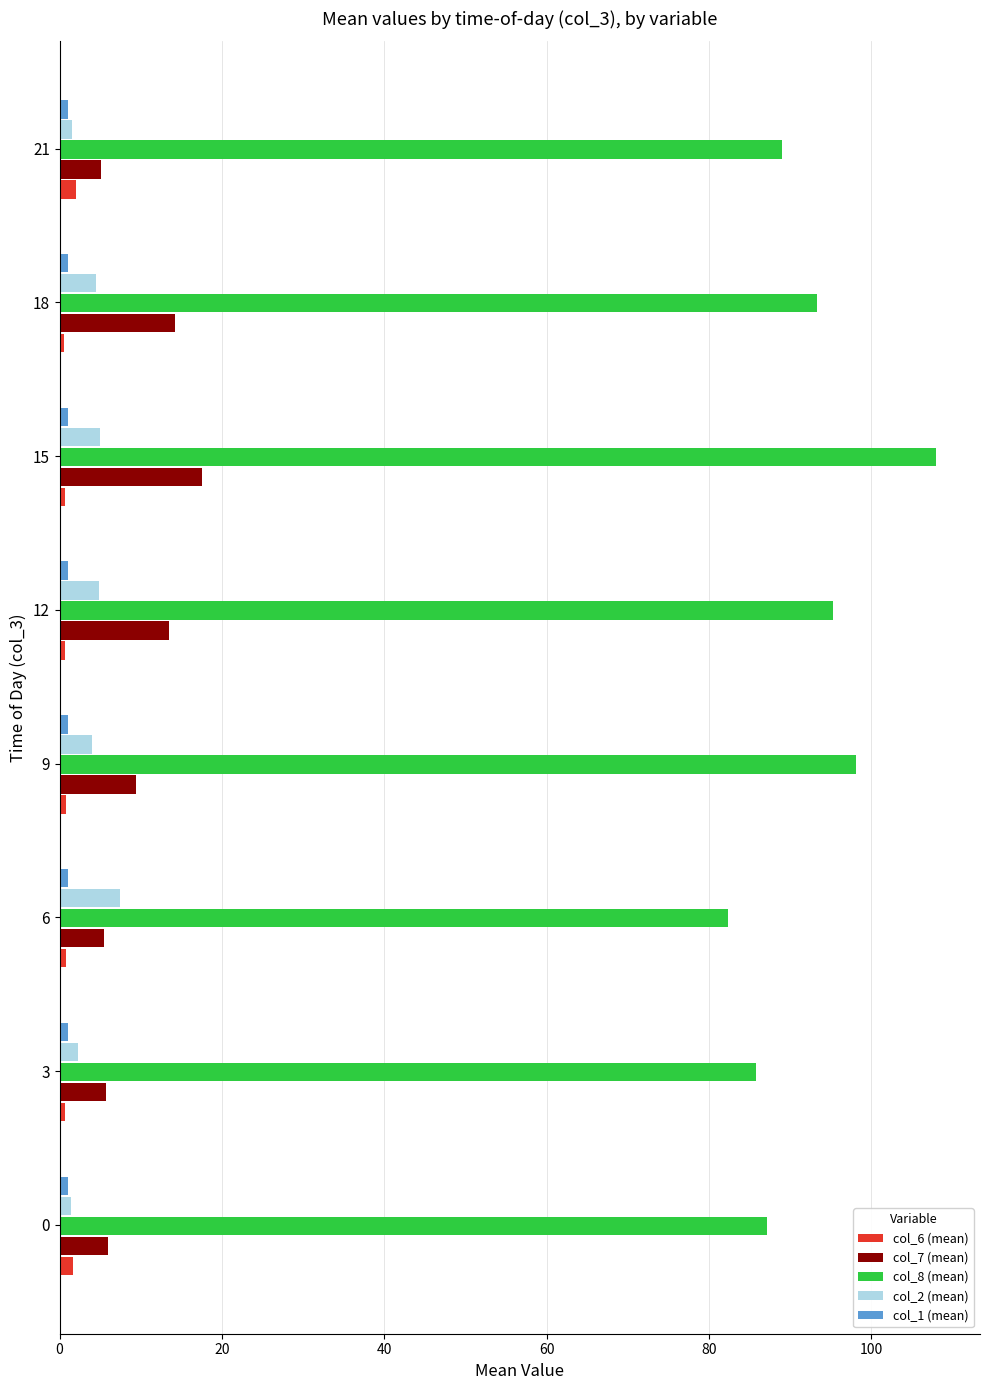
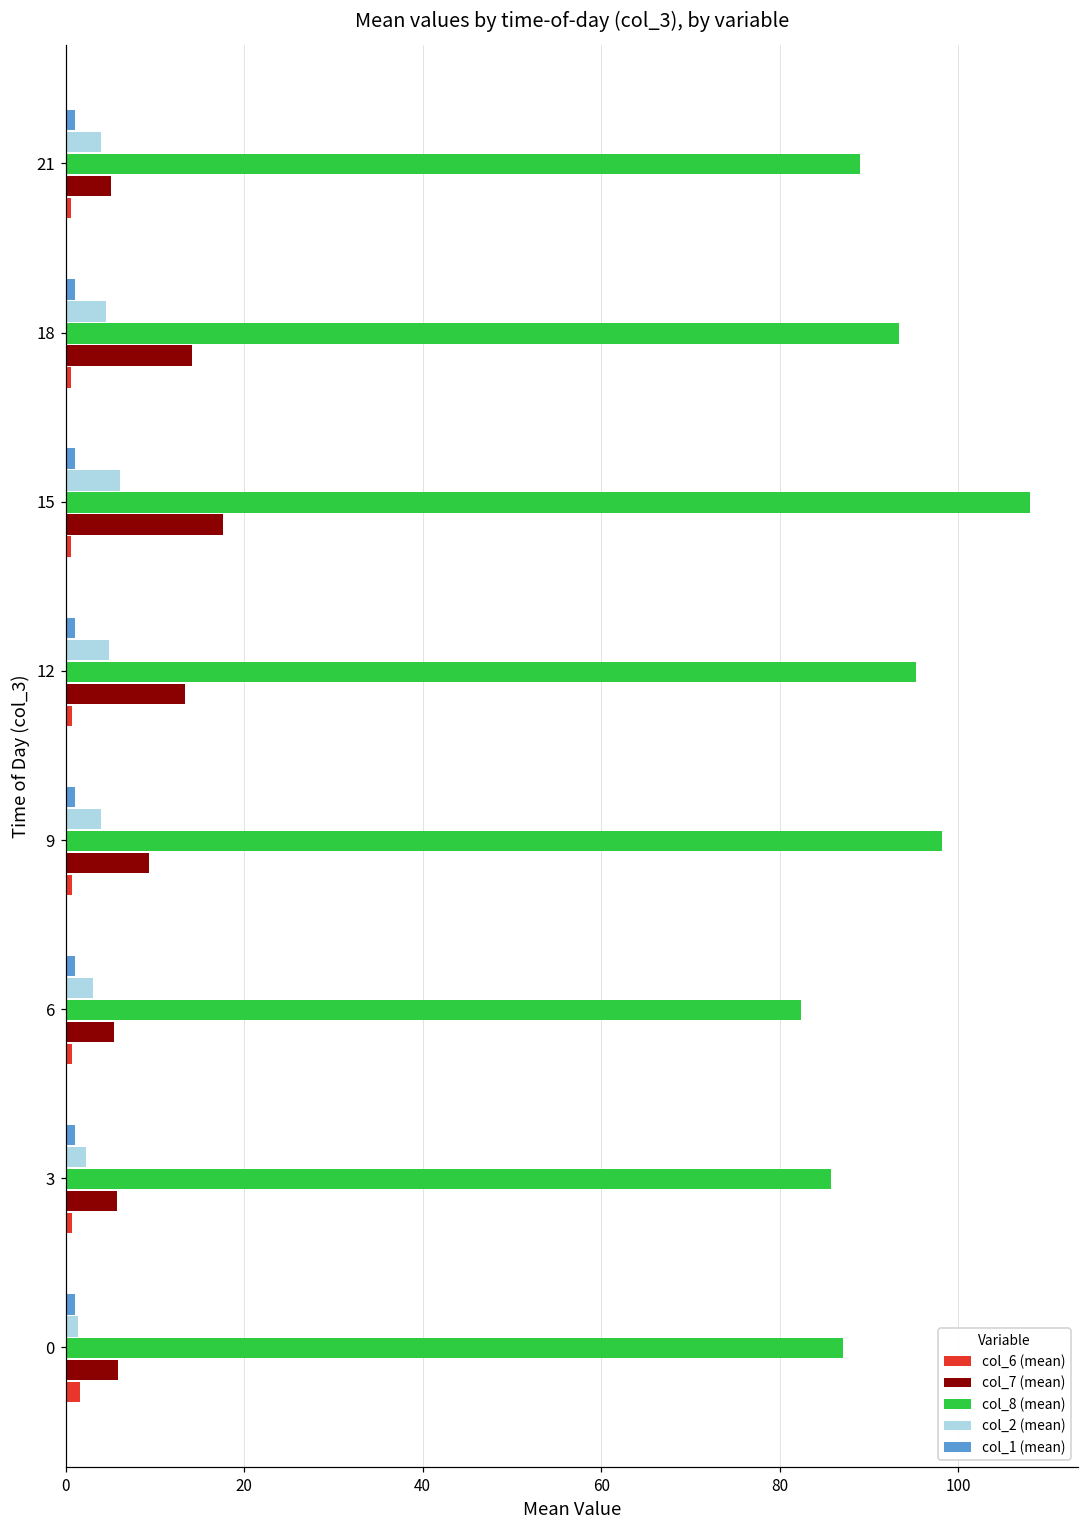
col_2 (mean), 21: 2 -> 4
col_6 (mean), 21: 2 -> 1
col_2 (mean), 15: 5 -> 6
col_2 (mean), 6: 7 -> 3
